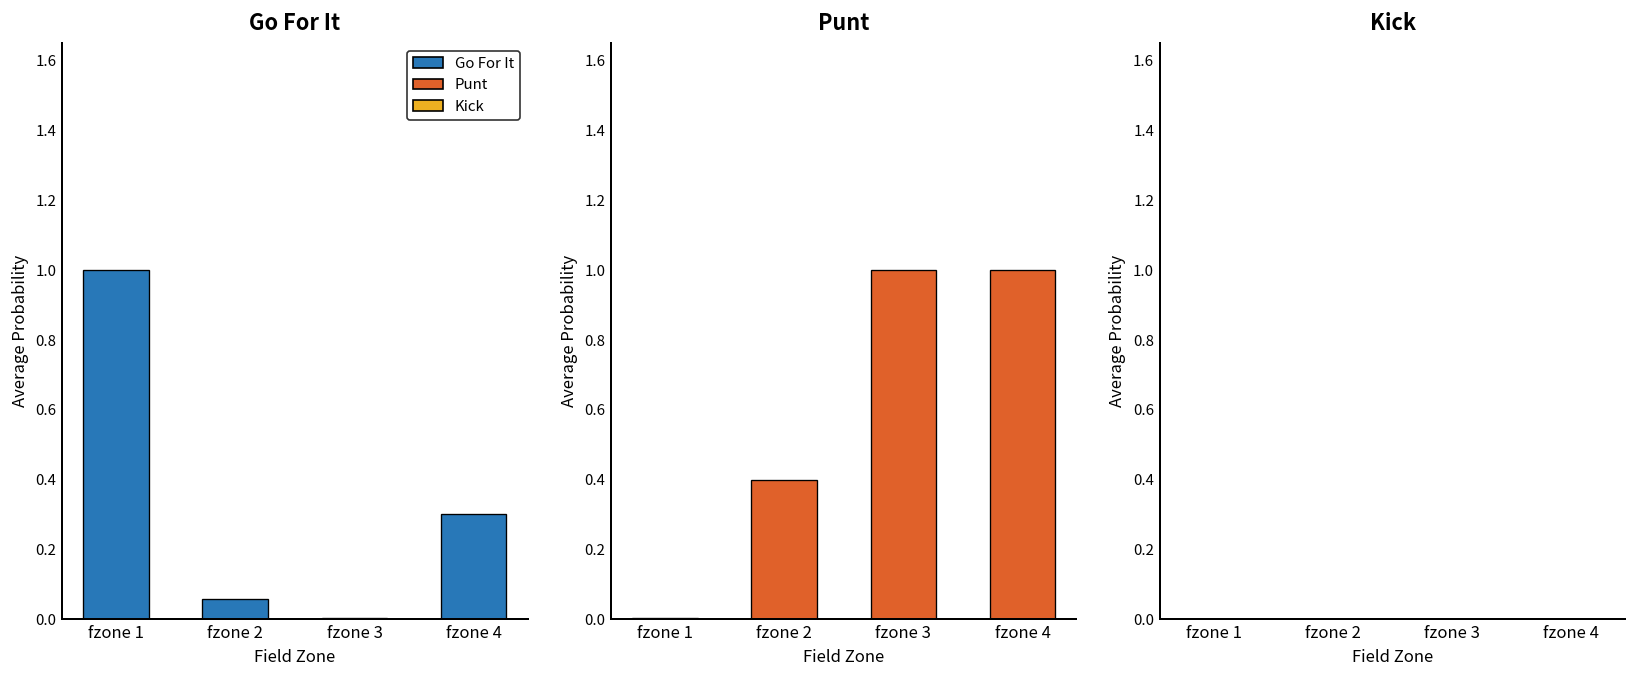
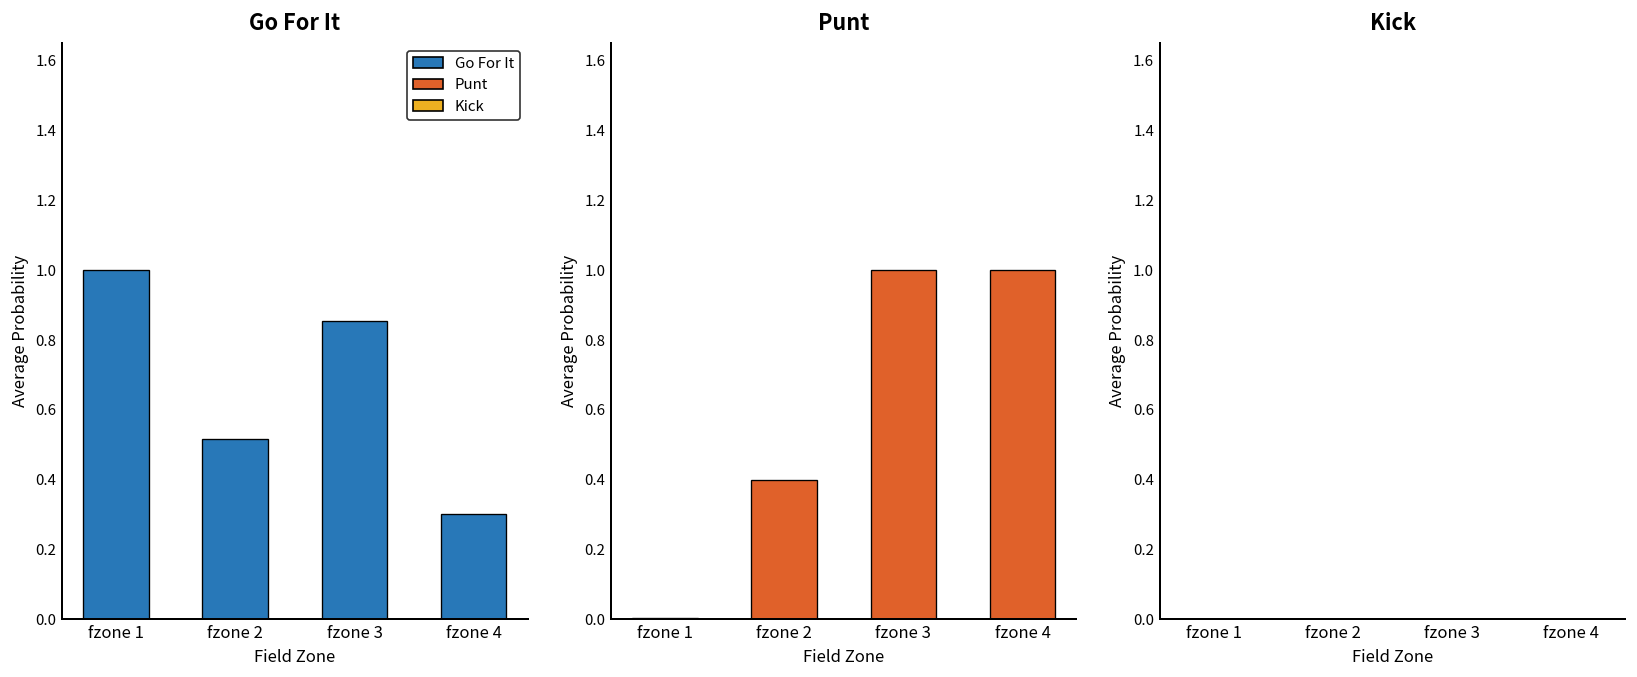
Go For It, fzone 2: 0.06 -> 0.52
Go For It, fzone 3: 0.00 -> 0.85
